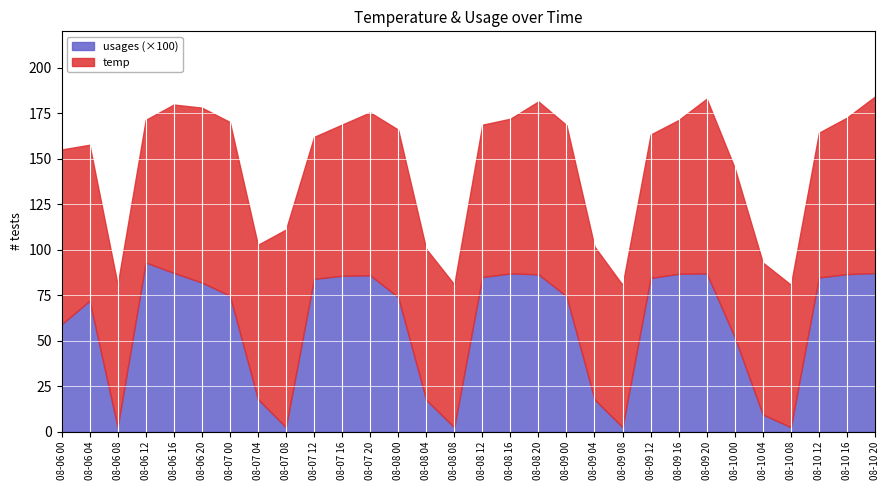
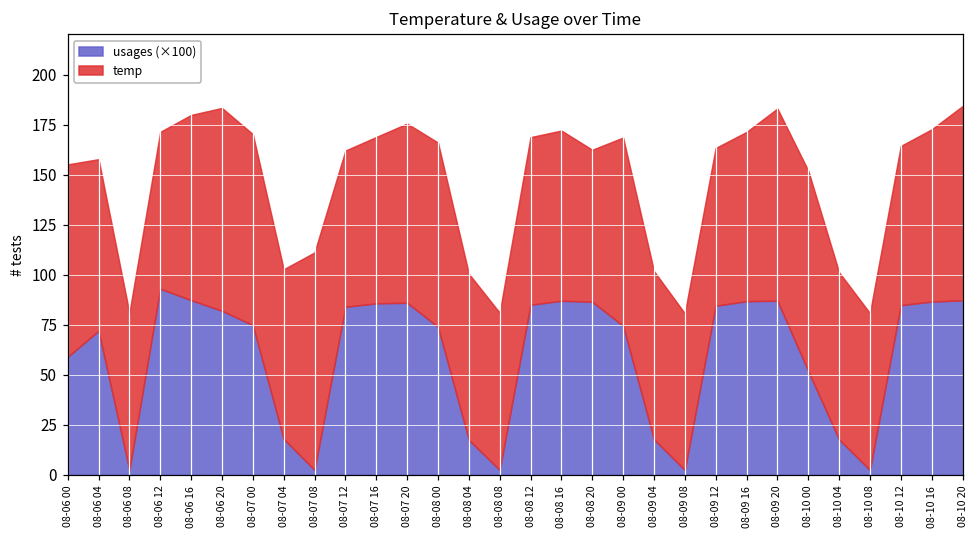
temp, 08-06 20: 96 -> 101
temp, 08-08 20: 95 -> 76
temp, 08-10 00: 93 -> 100
usages (×100), 08-10 04: 10 -> 18
